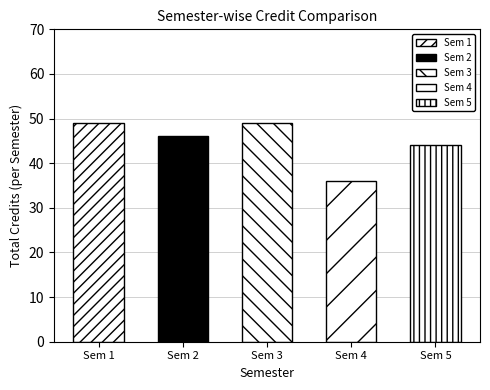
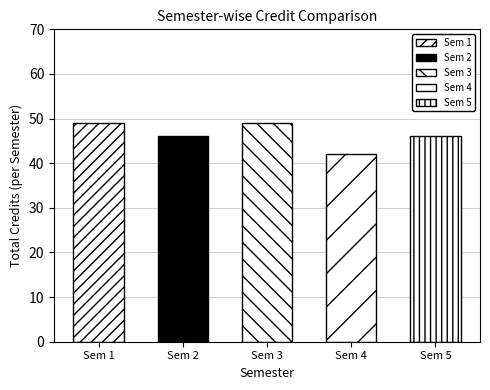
Sem 4: 36 -> 42
Sem 5: 44 -> 46
